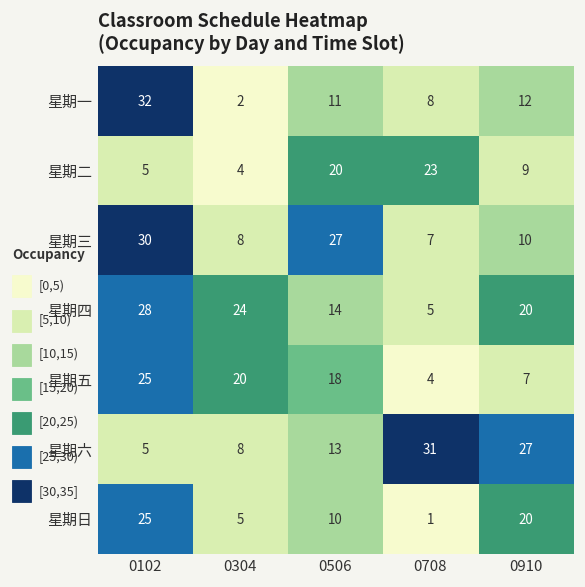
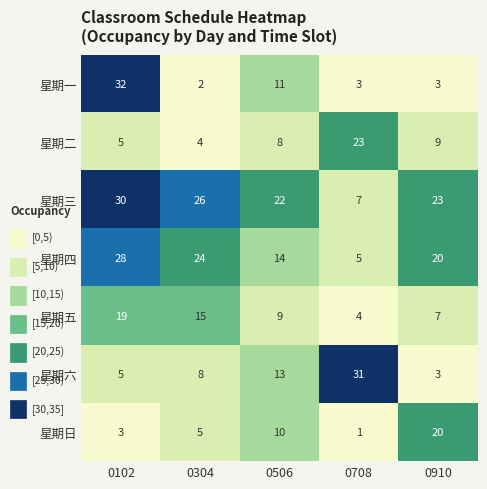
星期一, 0708: 8 -> 3
星期一, 0910: 12 -> 3
星期二, 0506: 20 -> 8
星期三, 0304: 8 -> 26
星期三, 0506: 27 -> 22
星期三, 0910: 10 -> 23
星期五, 0102: 25 -> 19
星期五, 0304: 20 -> 15
星期五, 0506: 18 -> 9
星期六, 0910: 27 -> 3
星期日, 0102: 25 -> 3
